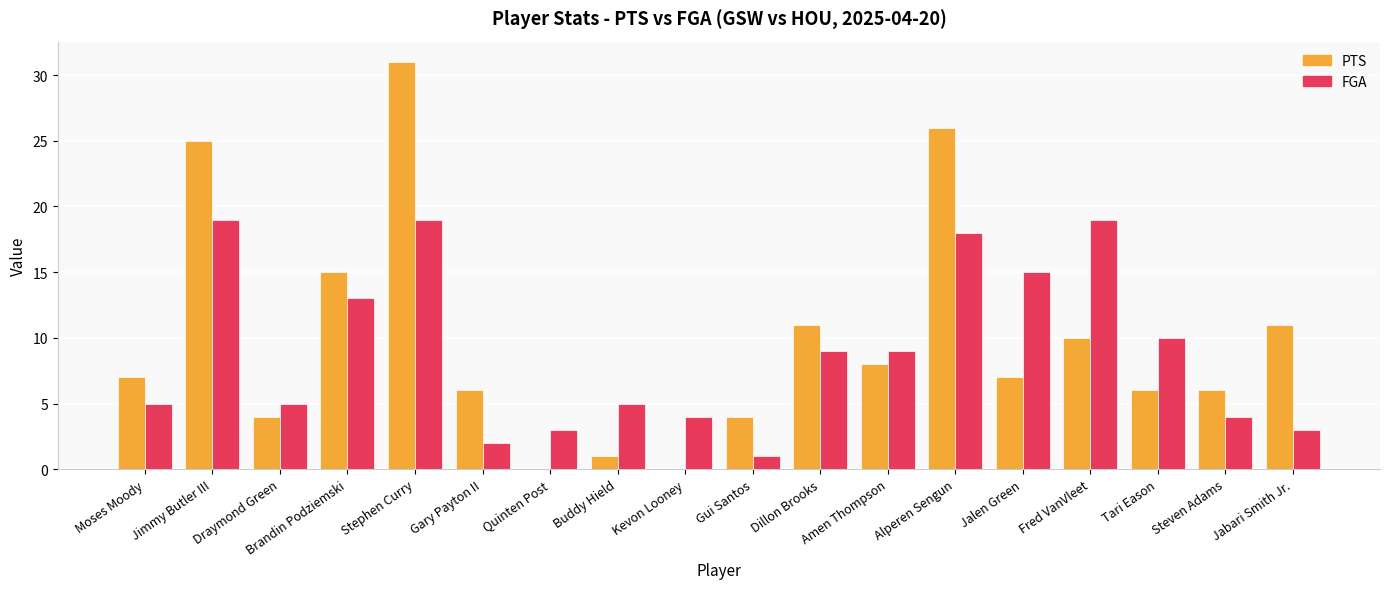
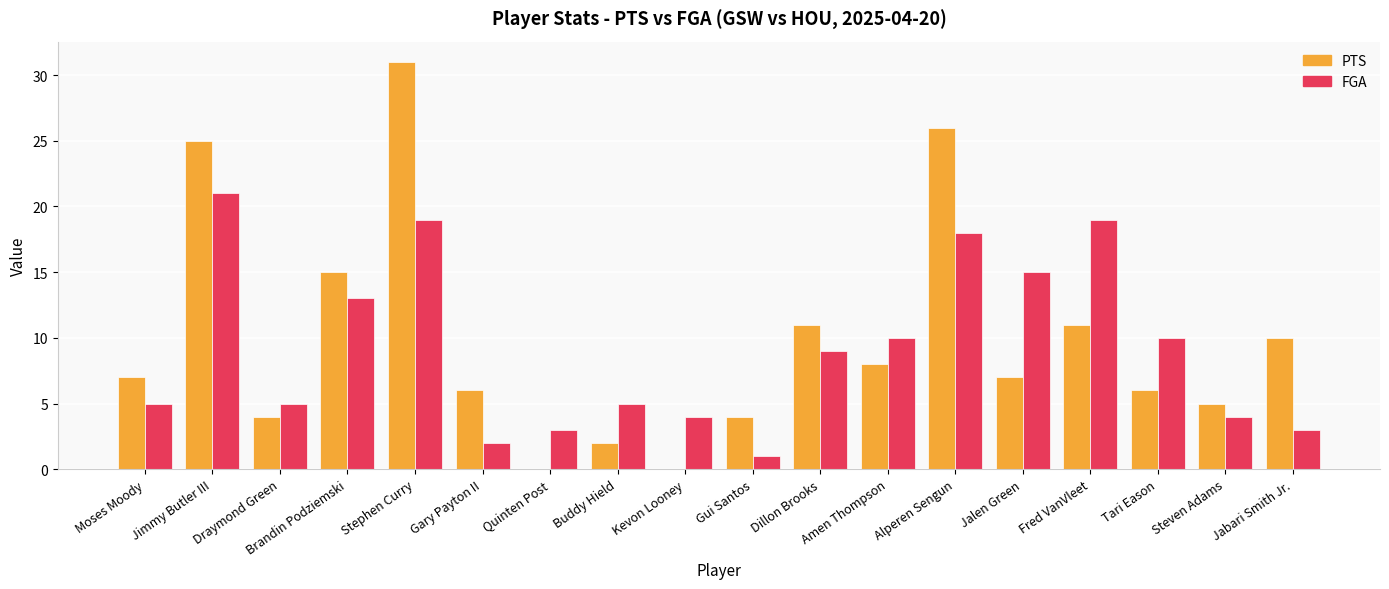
FGA, Jimmy Butler III: 19 -> 21
PTS, Buddy Hield: 1 -> 2
FGA, Amen Thompson: 9 -> 10
PTS, Fred VanVleet: 10 -> 11
PTS, Steven Adams: 6 -> 5
PTS, Jabari Smith Jr.: 11 -> 10
